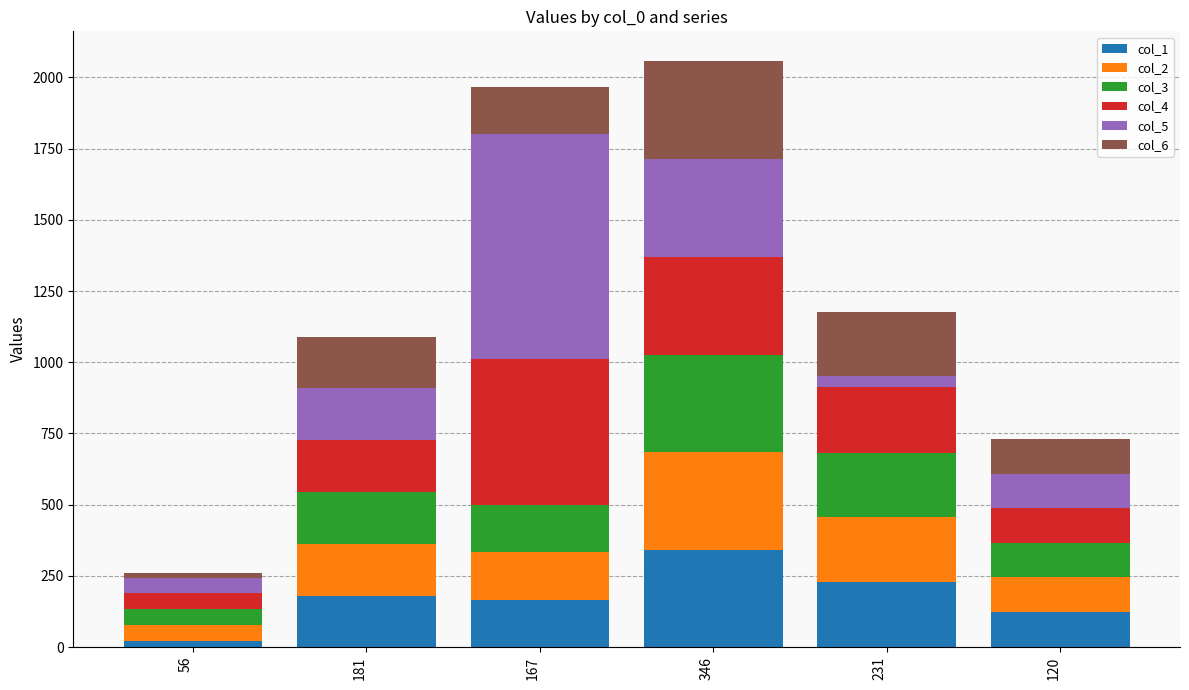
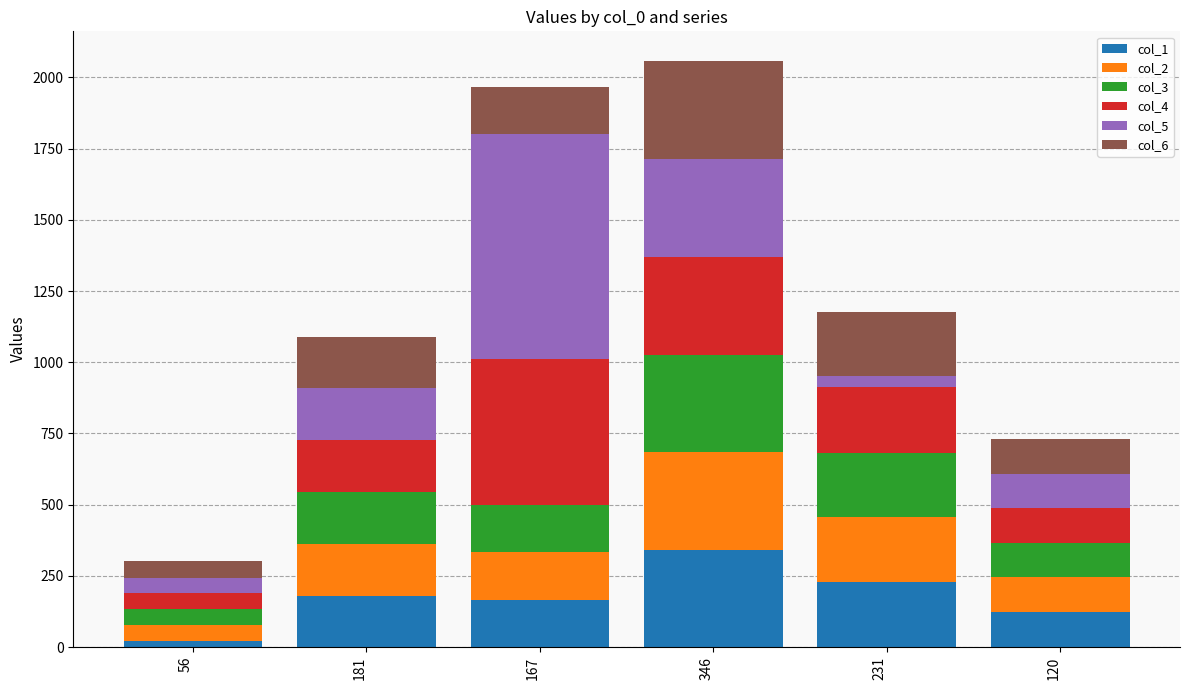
col_6, 56: 20 -> 60
